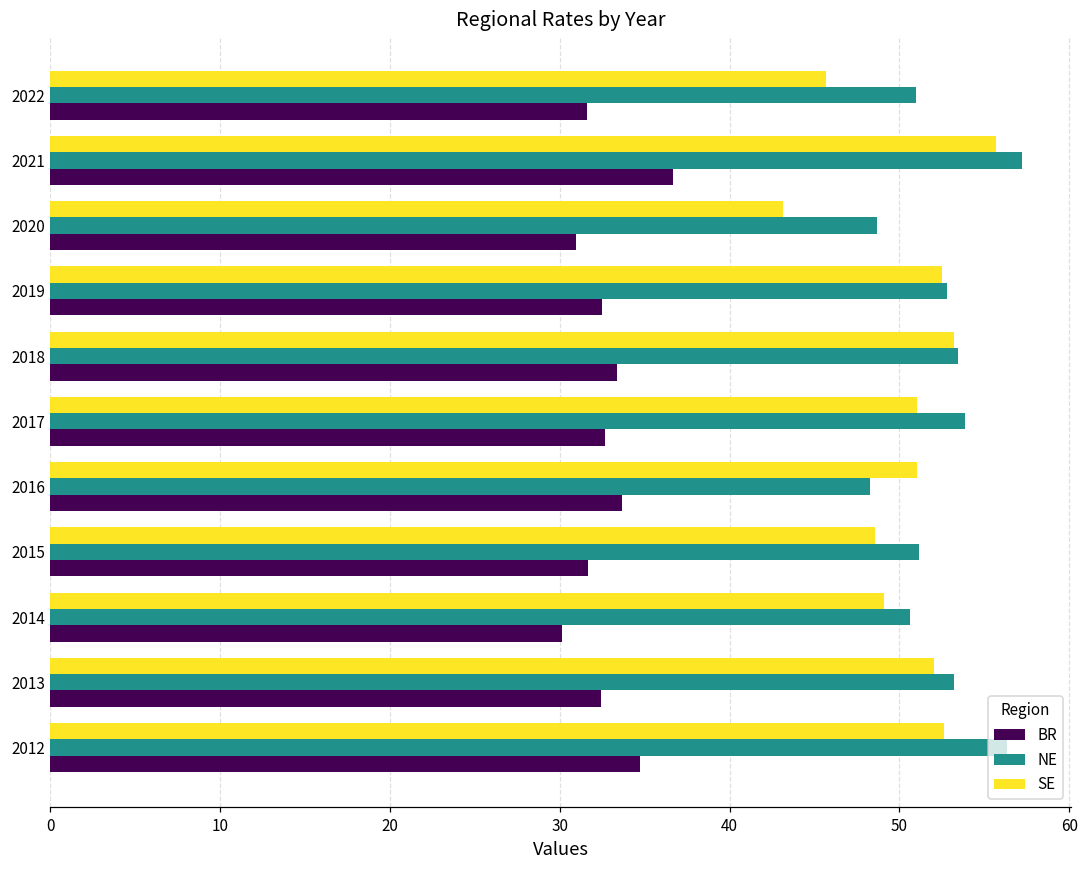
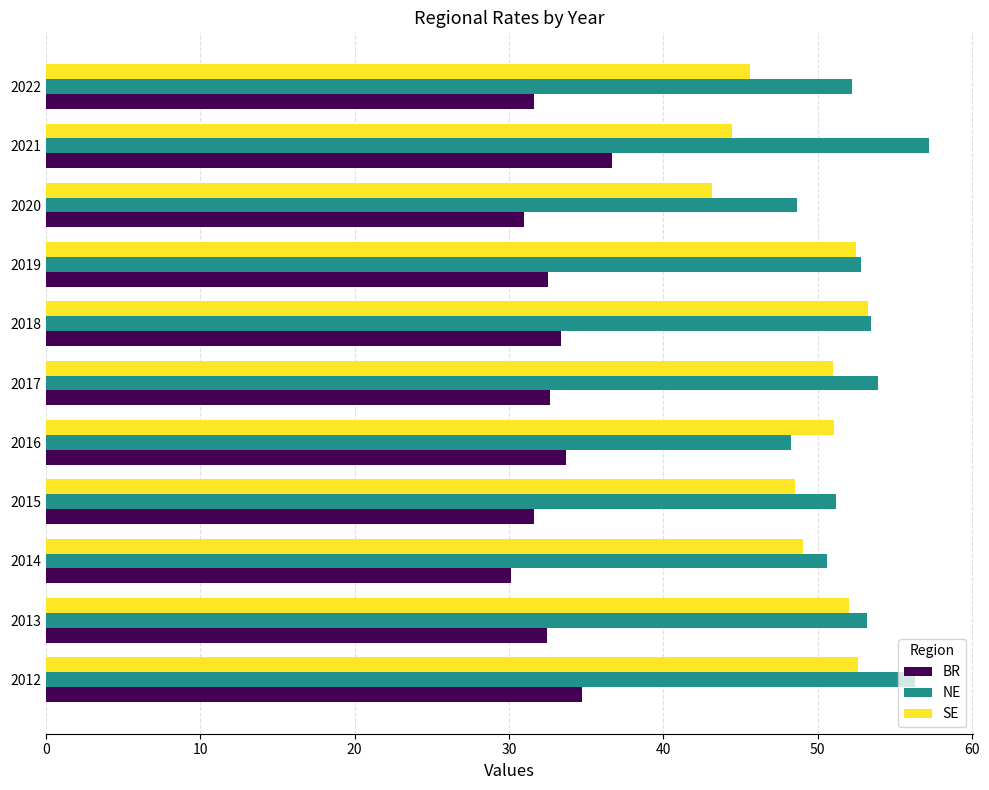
NE, 2022: 51.0 -> 52.2
SE, 2021: 55.7 -> 44.5
